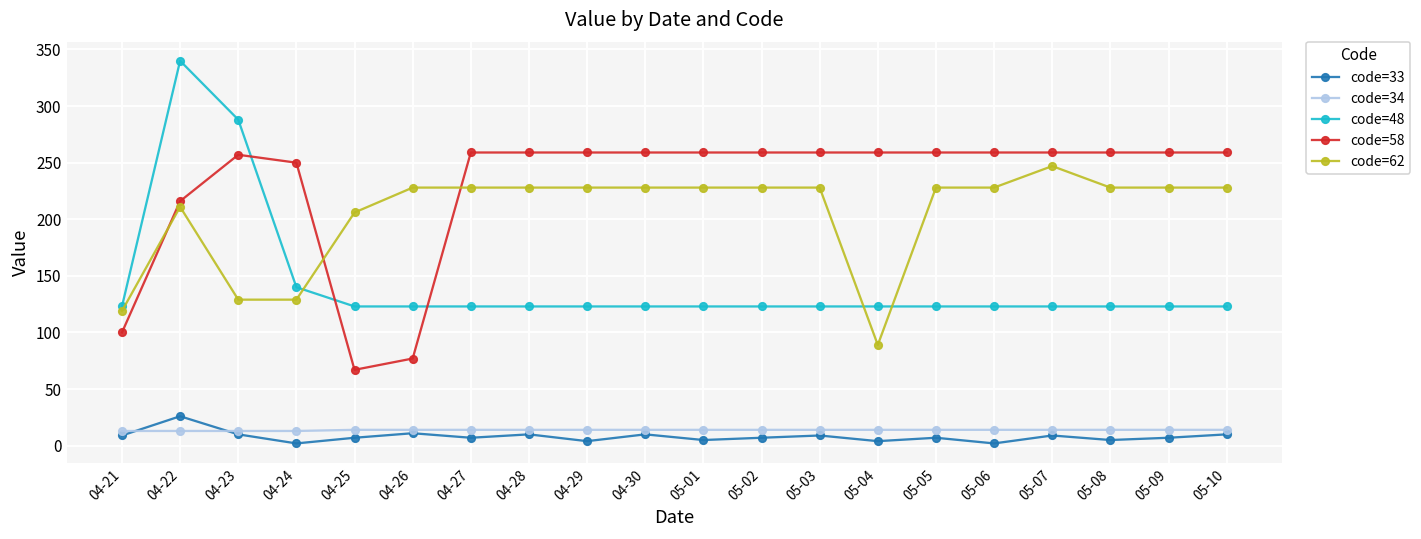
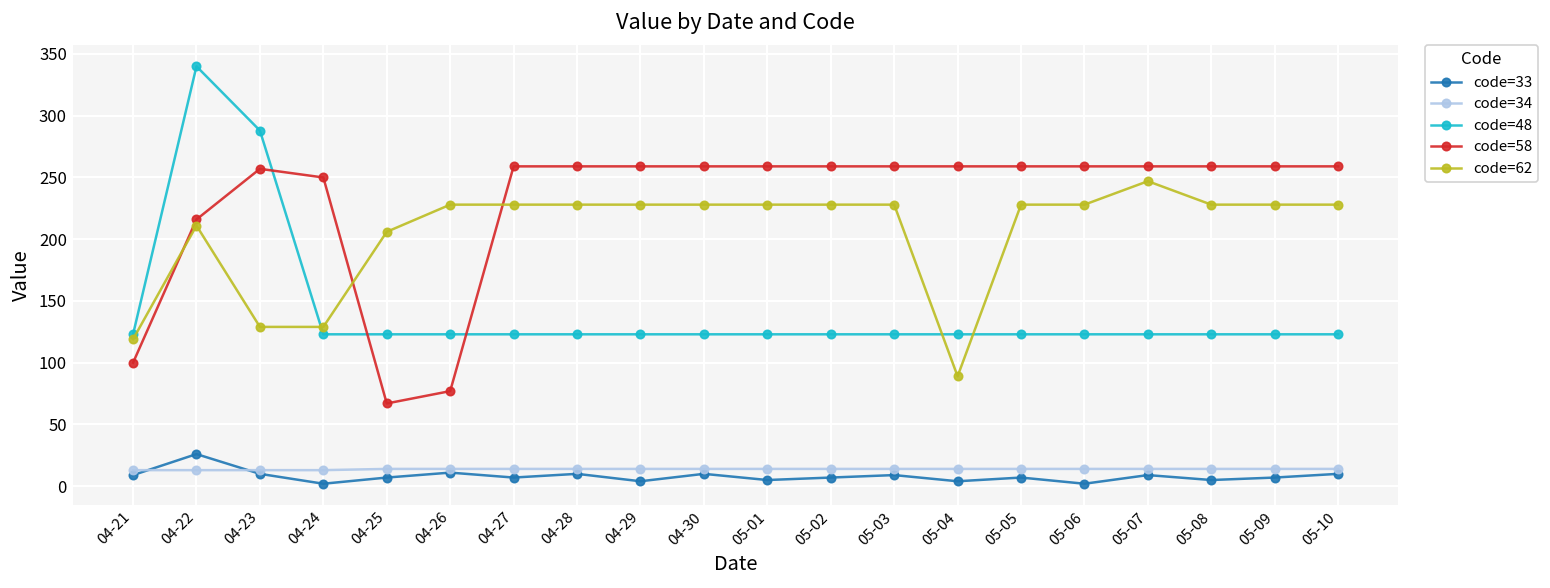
code=48, 04-24: 140 -> 123
